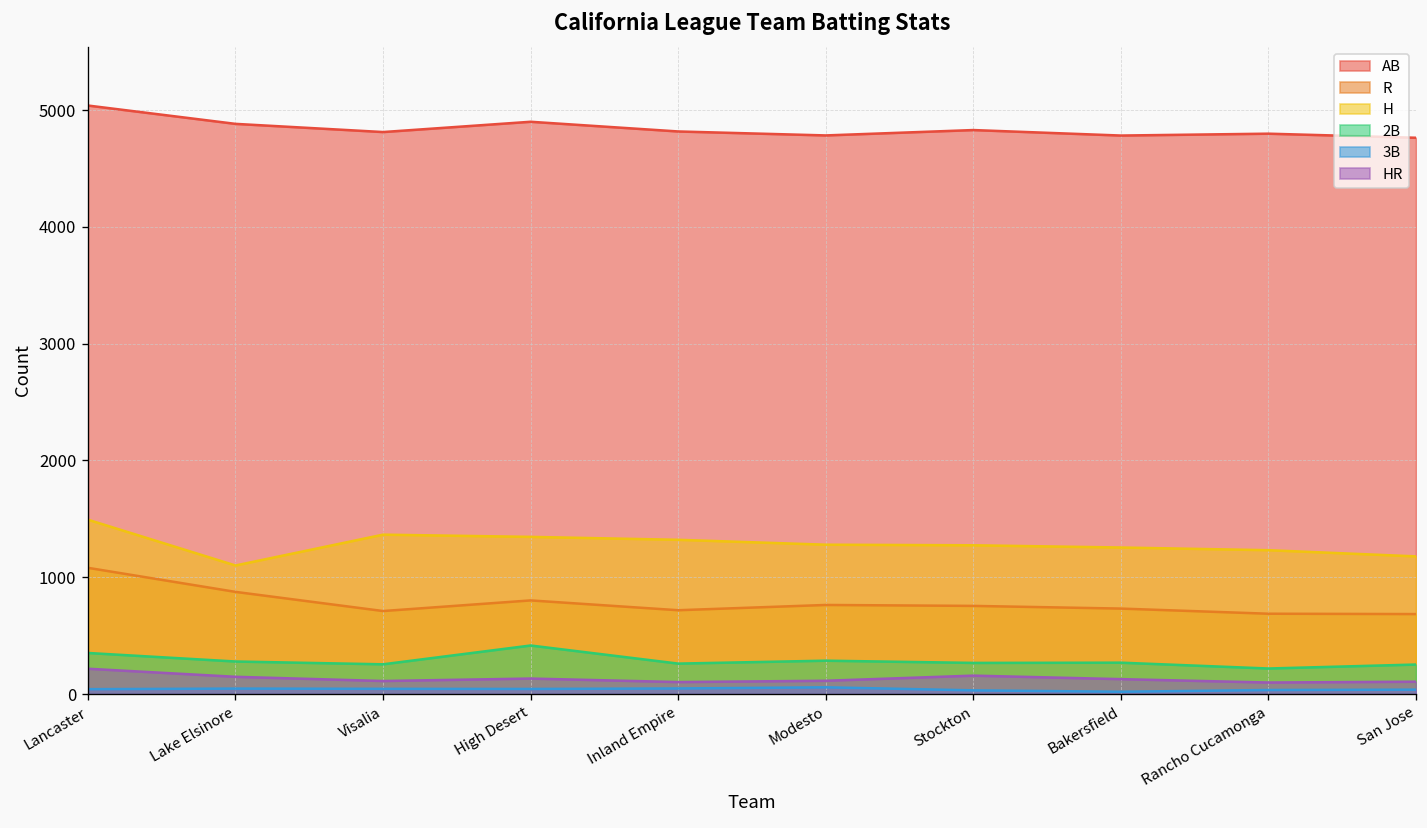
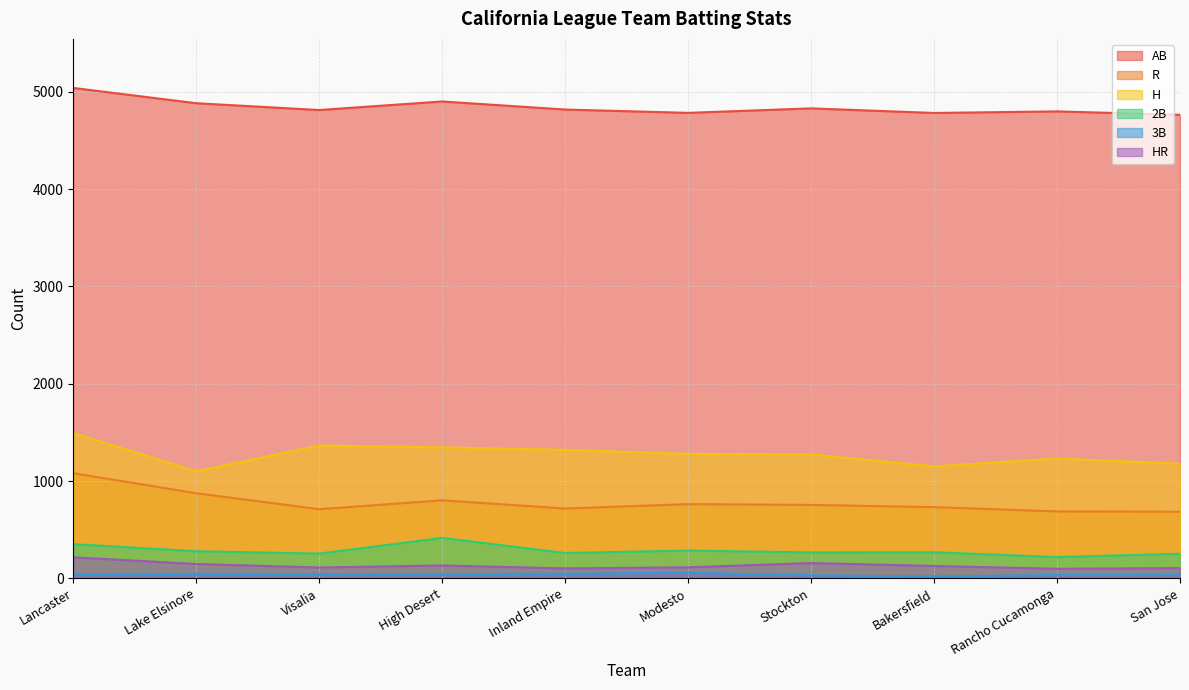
H, Bakersfield: 1300 -> 1200
